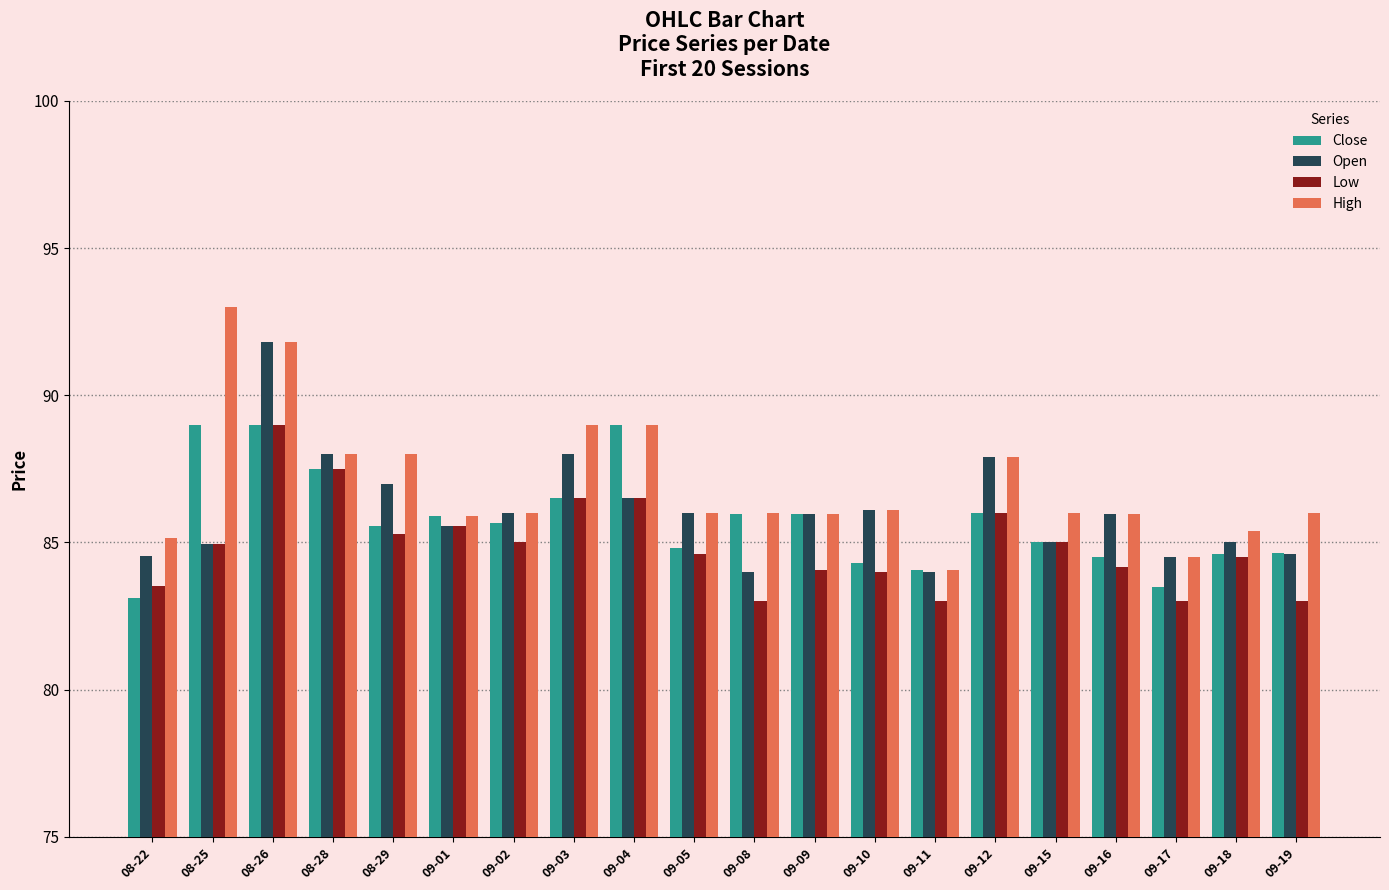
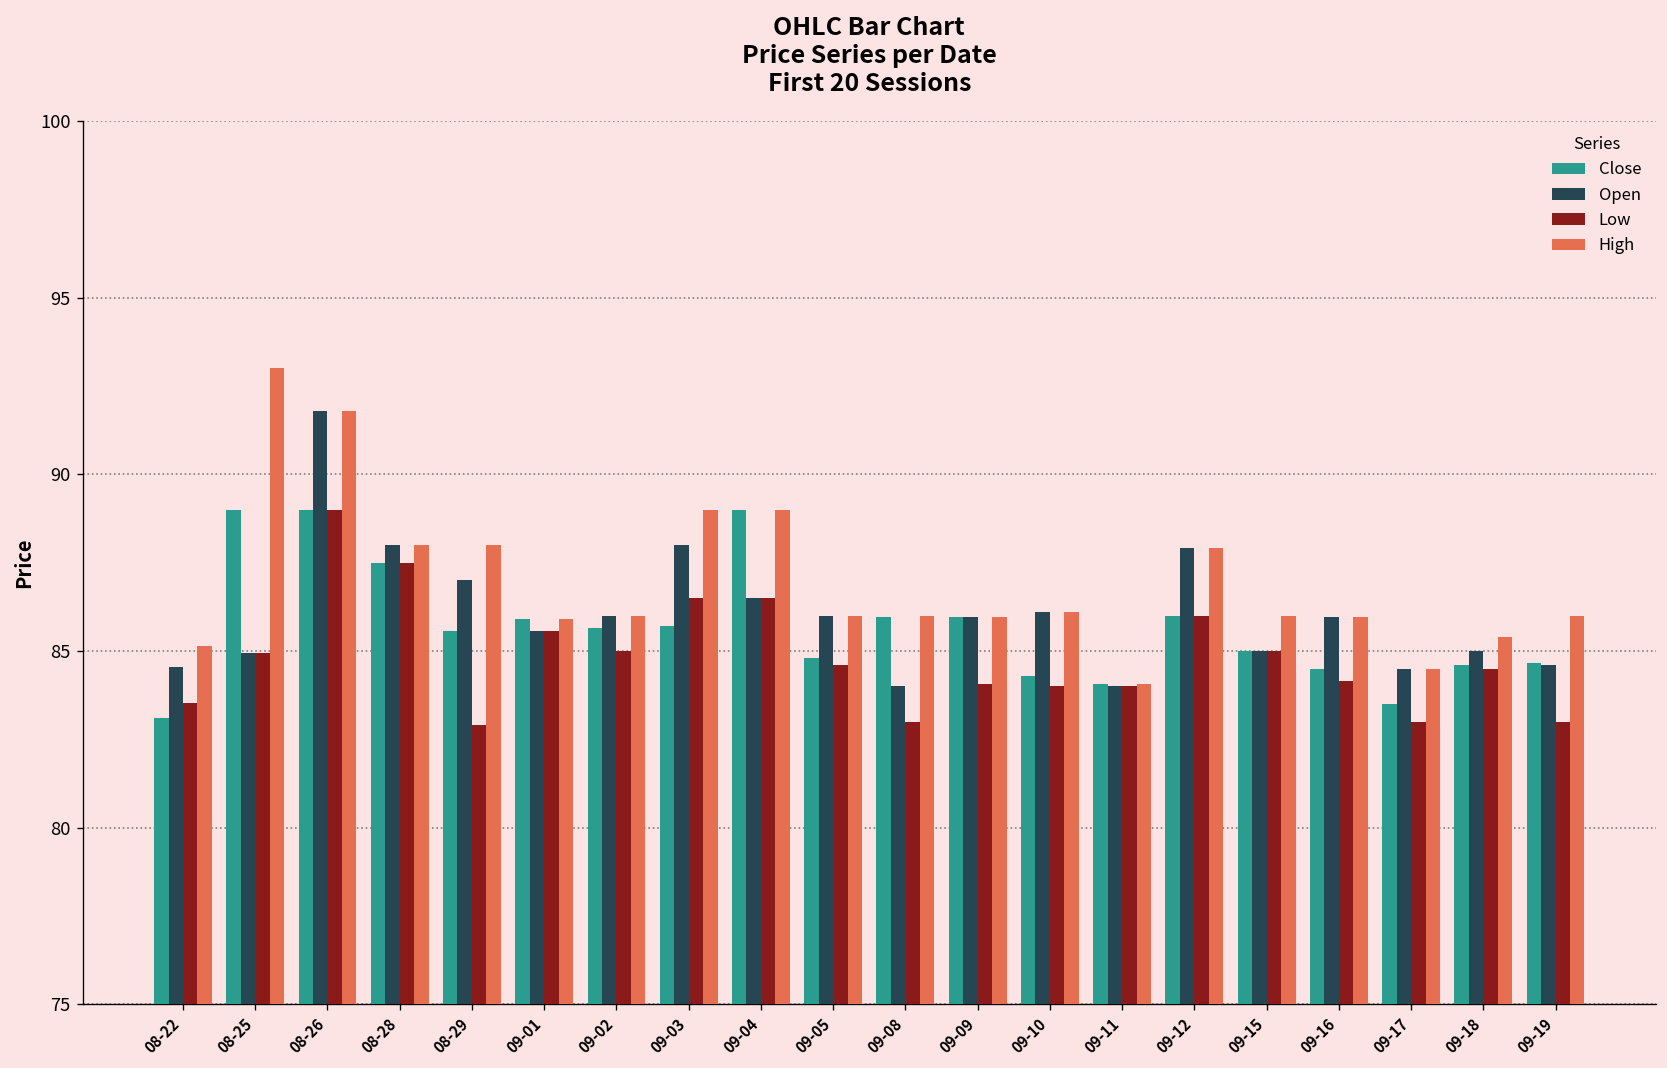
Low, 08-29: 85.3 -> 82.9
Close, 09-03: 86.5 -> 85.7
Low, 09-11: 83 -> 84
